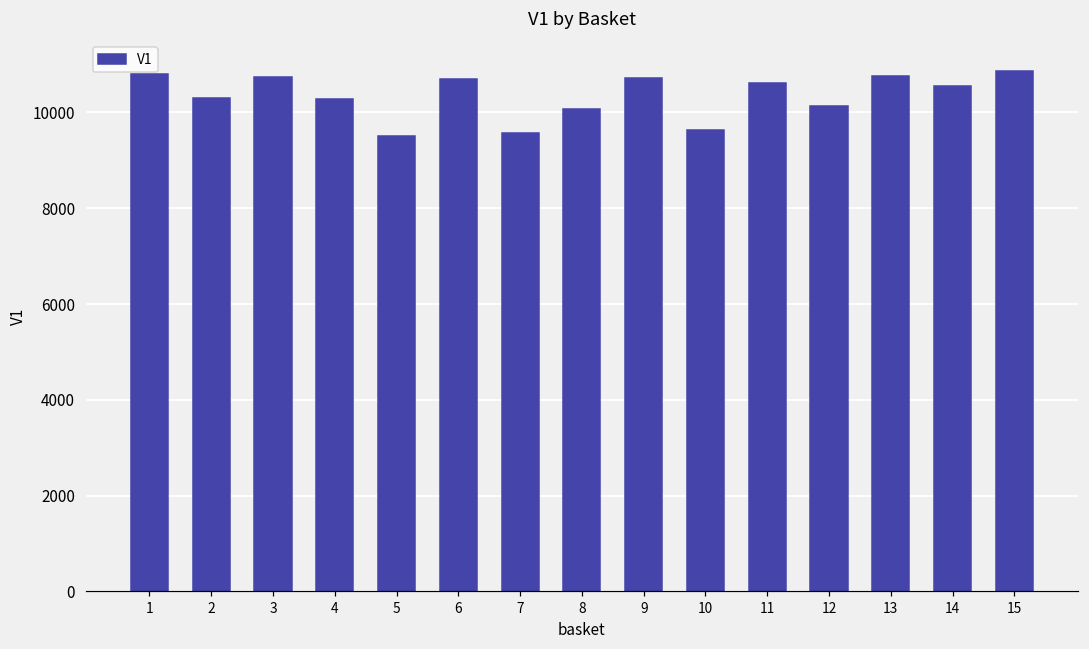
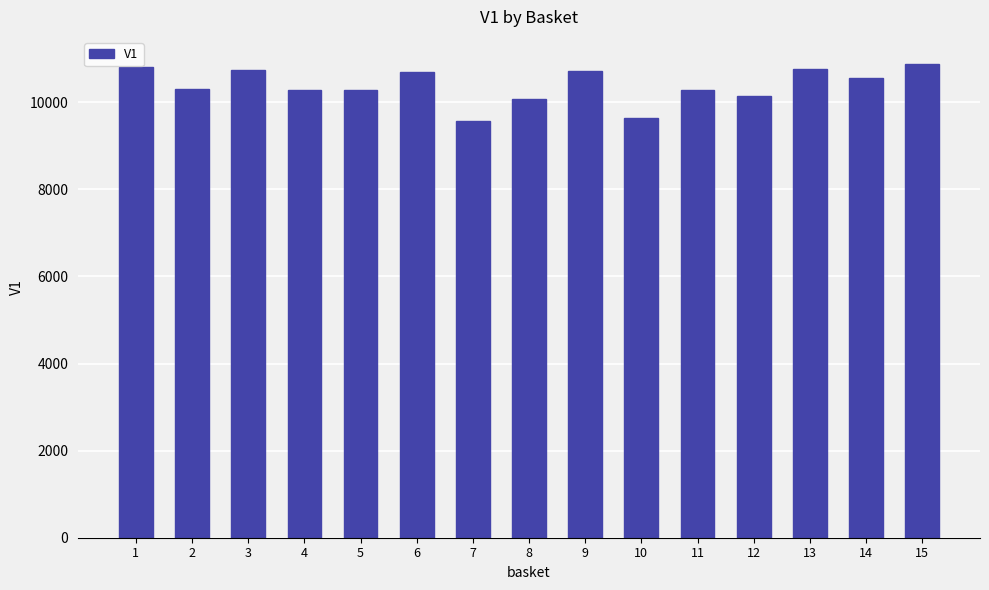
5: 9500 -> 10300
11: 10600 -> 10300
